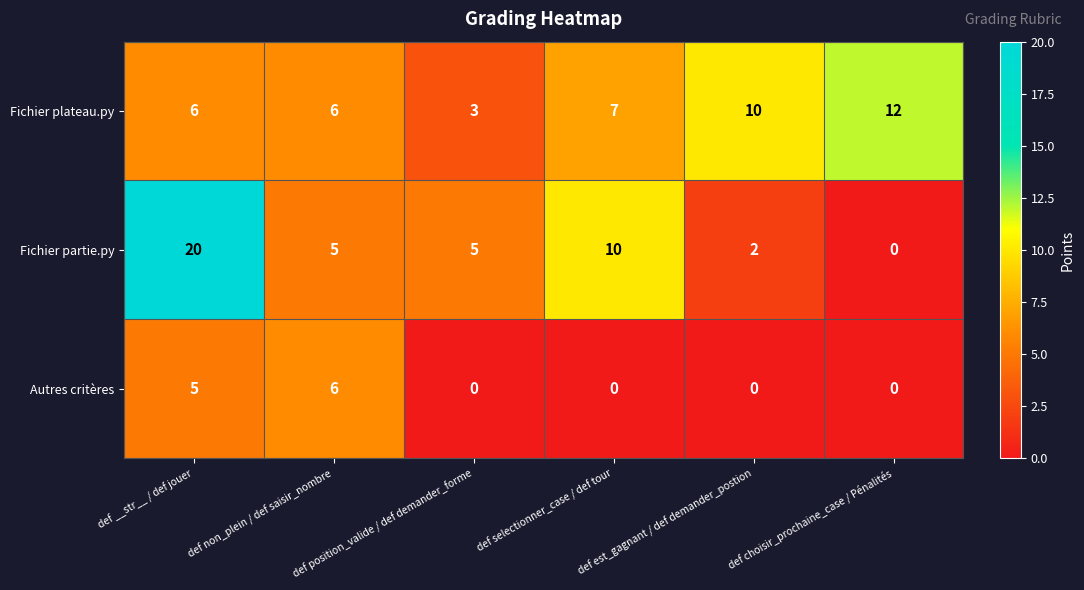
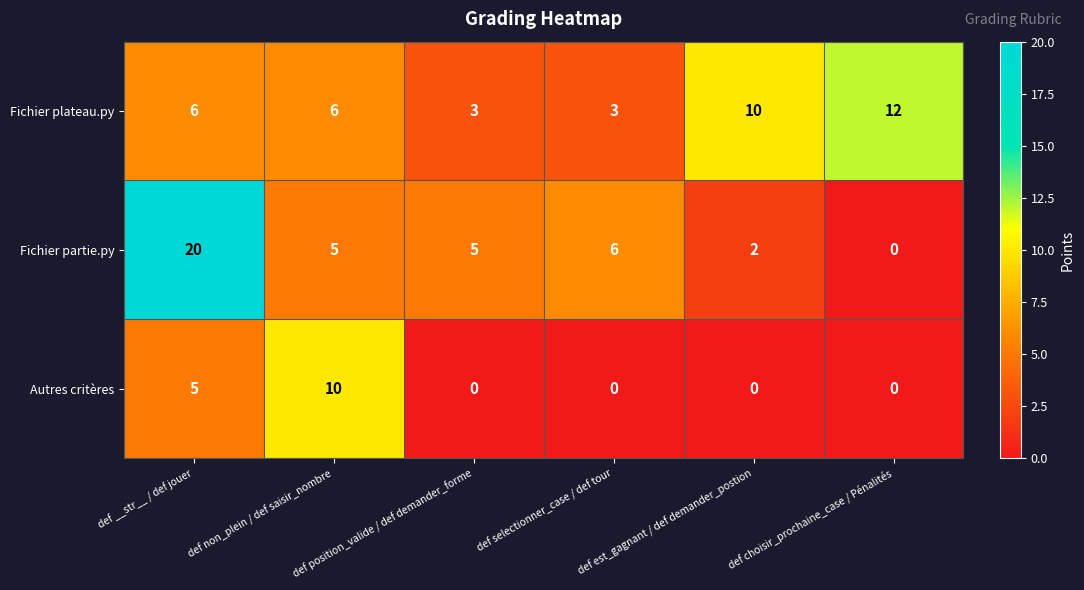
Fichier plateau.py, def selectionner_case / def tour: 7 -> 3
Fichier partie.py, def selectionner_case / def tour: 10 -> 6
Autres critères, def non_plein / def saisir_nombre: 6 -> 10
